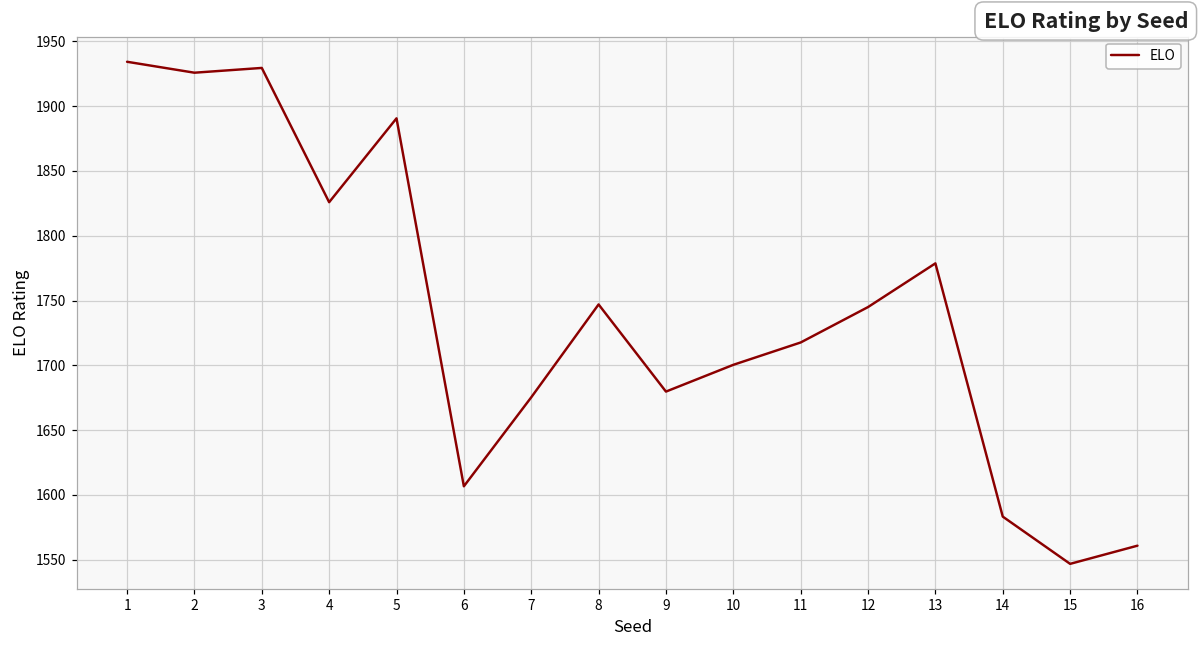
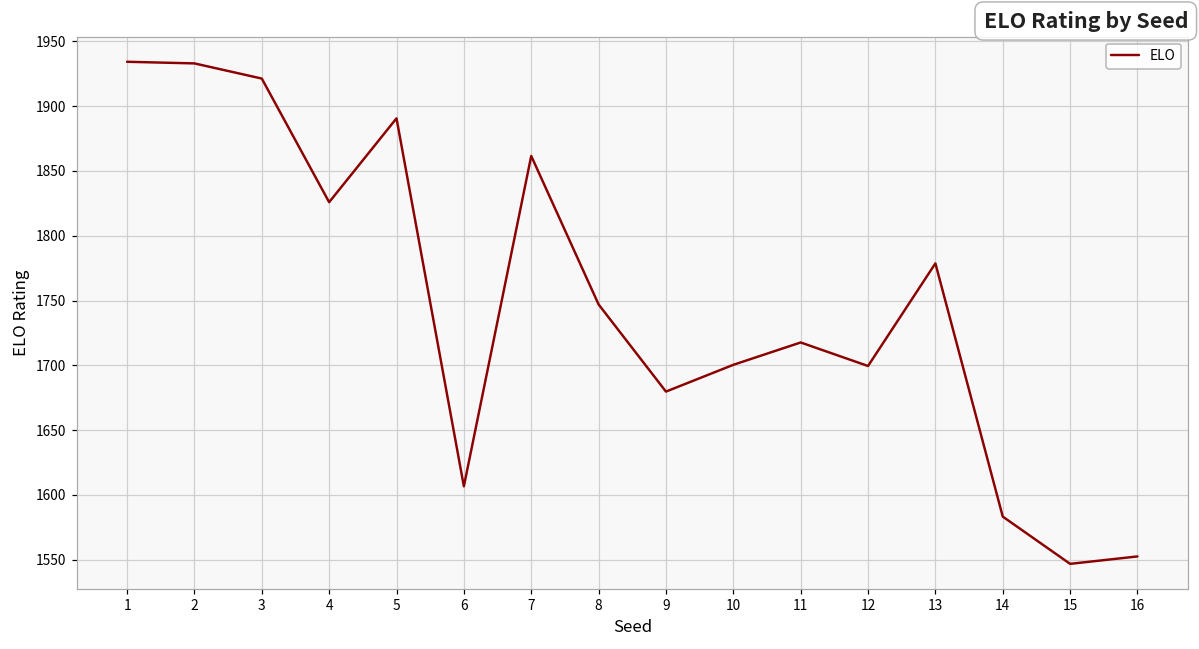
2: 1926 -> 1933
3: 1930 -> 1921
7: 1675 -> 1862
12: 1745 -> 1699
16: 1561 -> 1553
